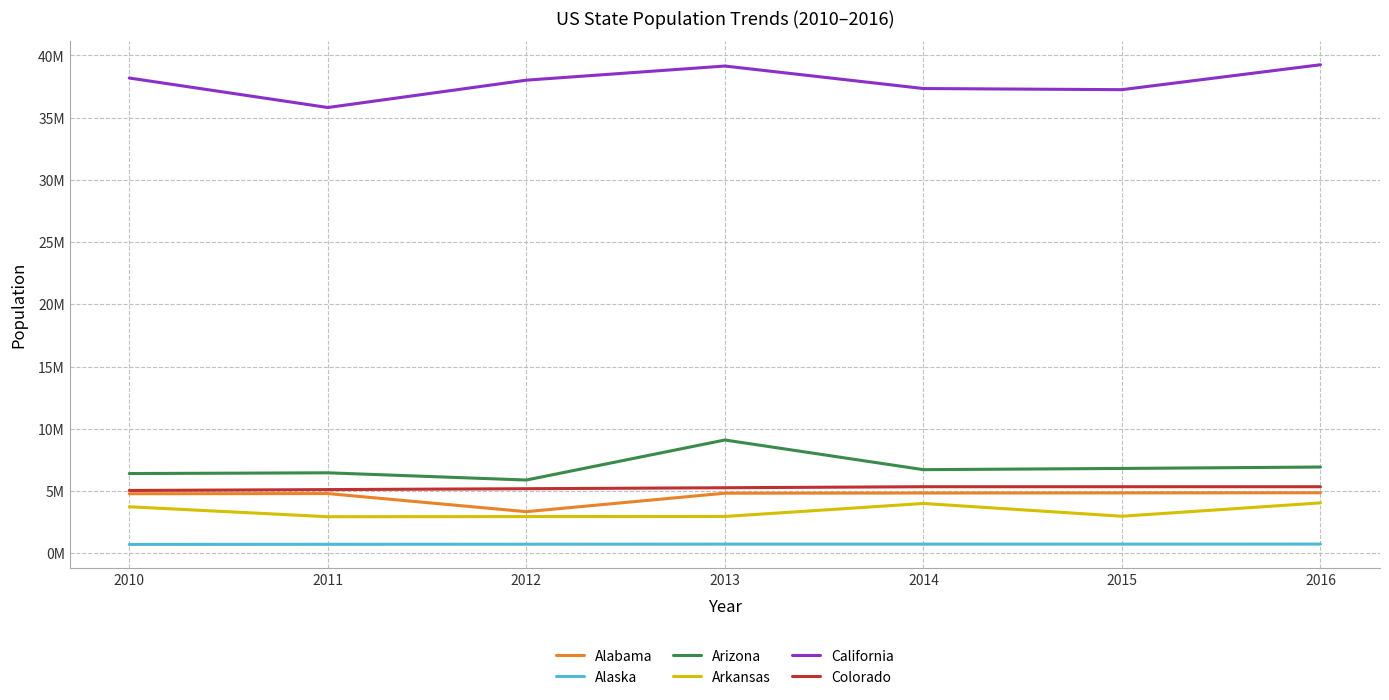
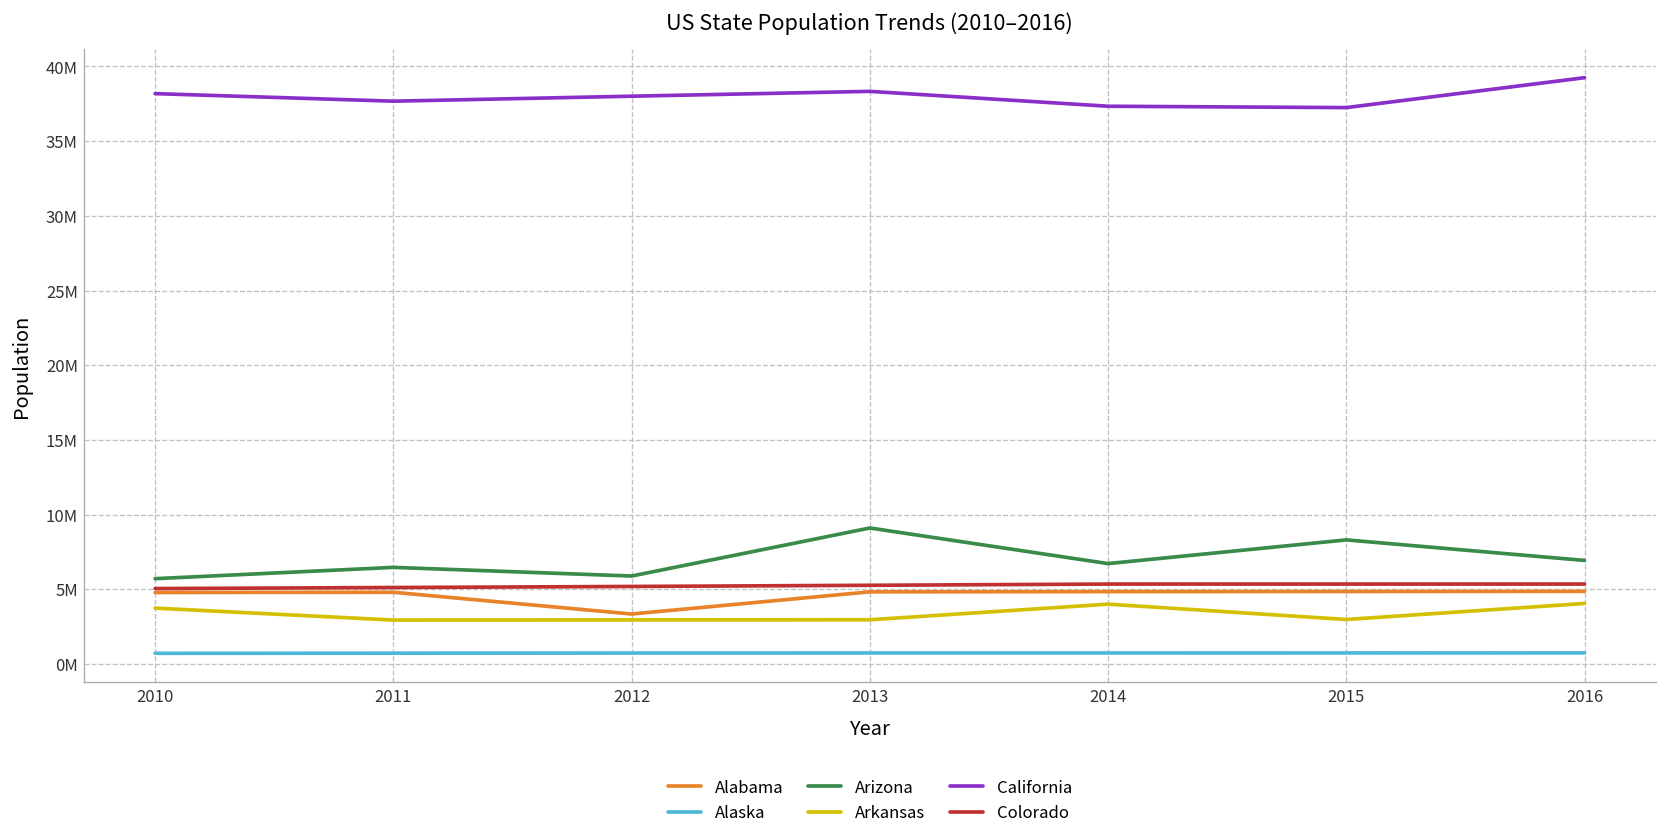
Arizona, 2010: 6400000 -> 5700000
California, 2011: 35800000 -> 37700000
California, 2013: 39100000 -> 38300000
Arizona, 2015: 6800000 -> 8300000
